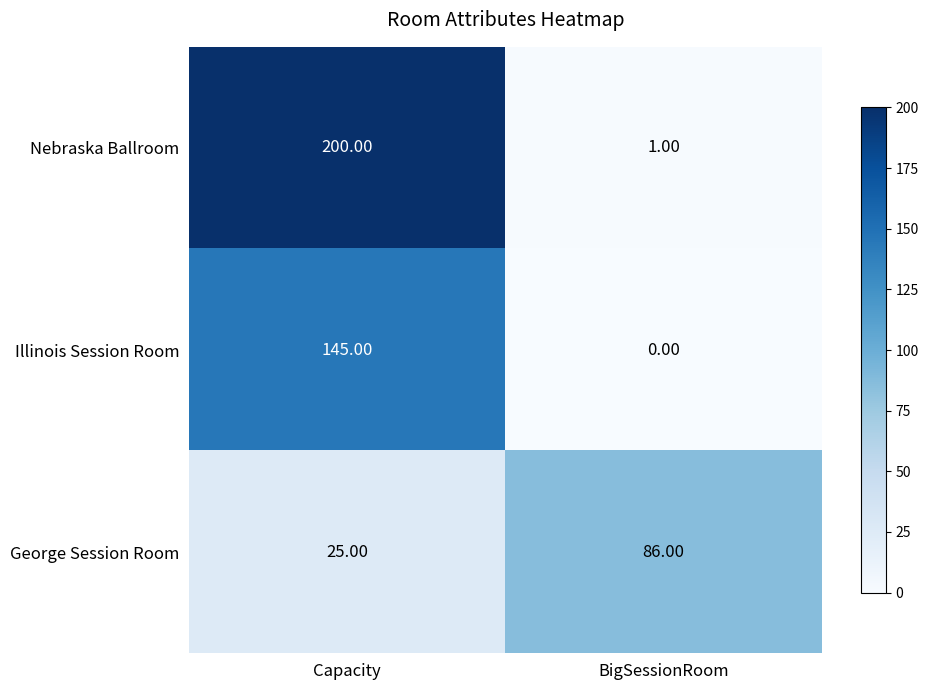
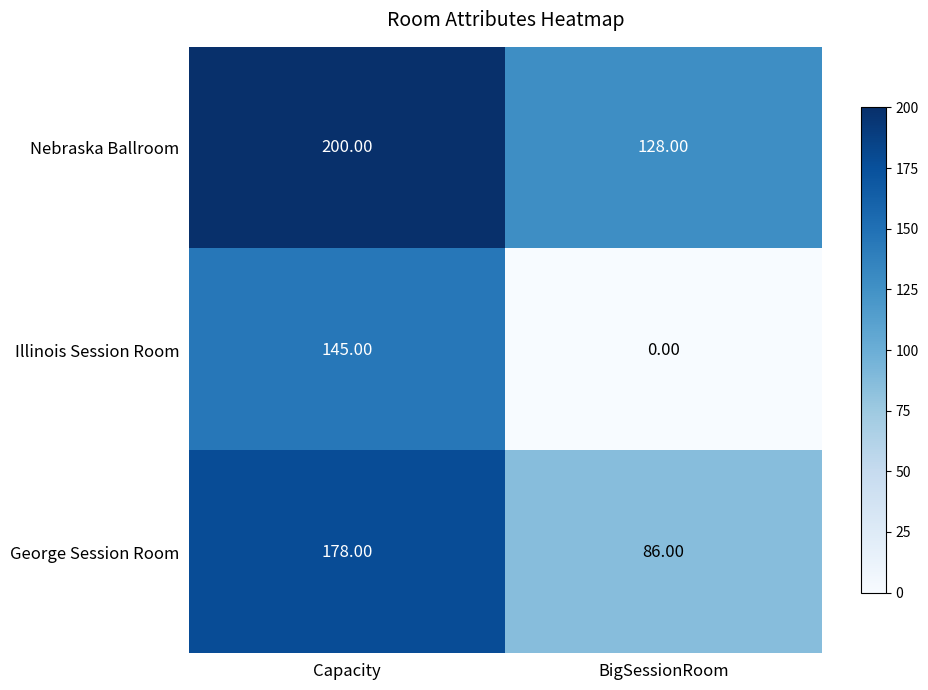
Nebraska Ballroom, BigSessionRoom: 1.00 -> 128.00
George Session Room, Capacity: 25.00 -> 178.00
